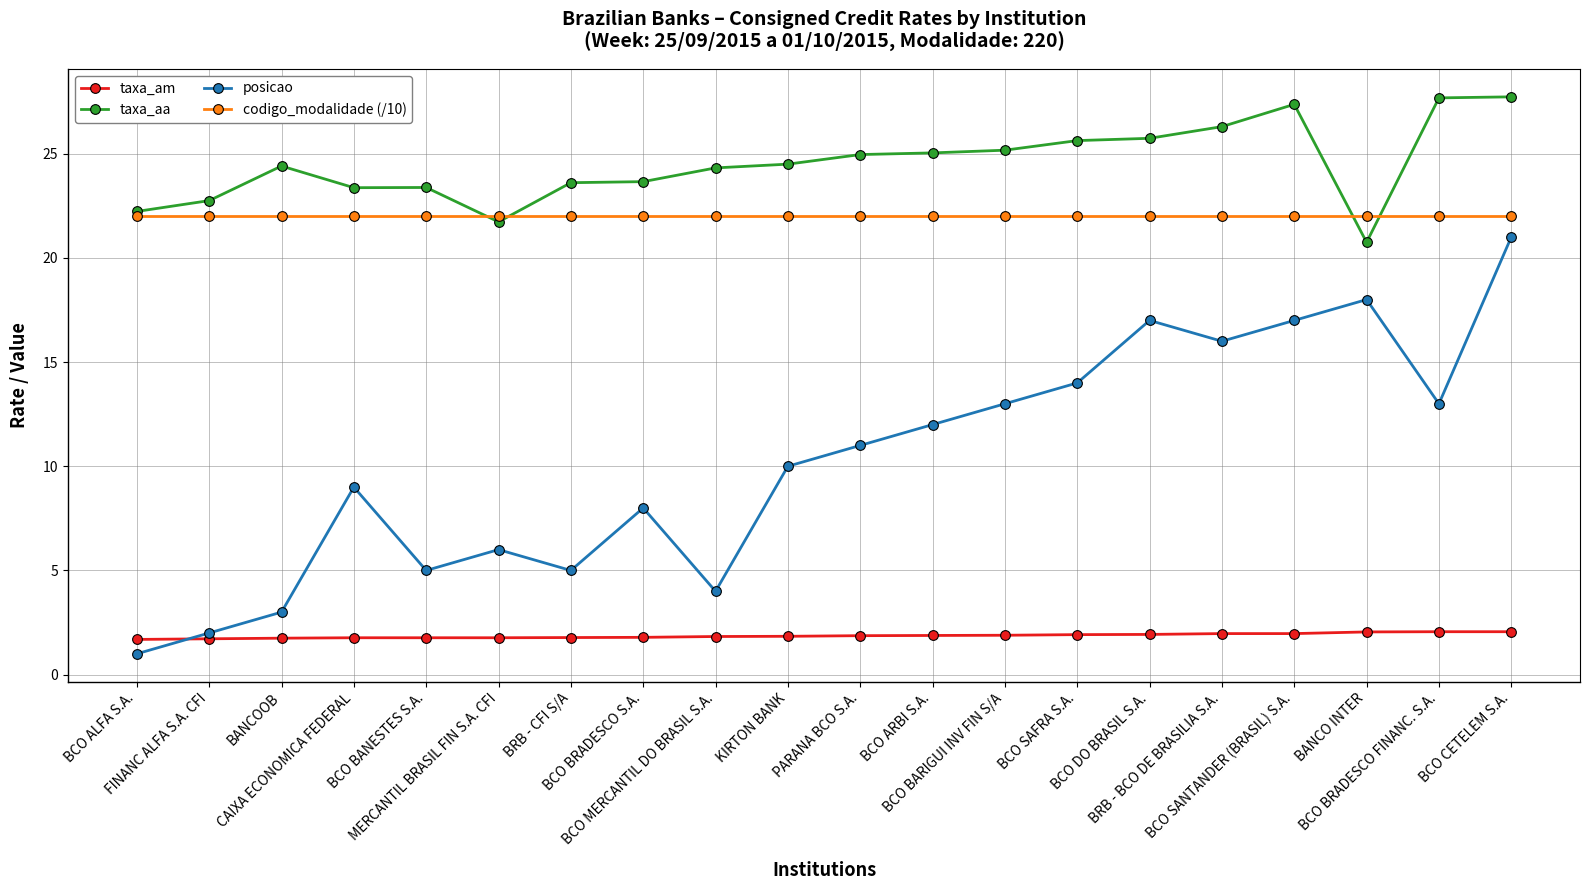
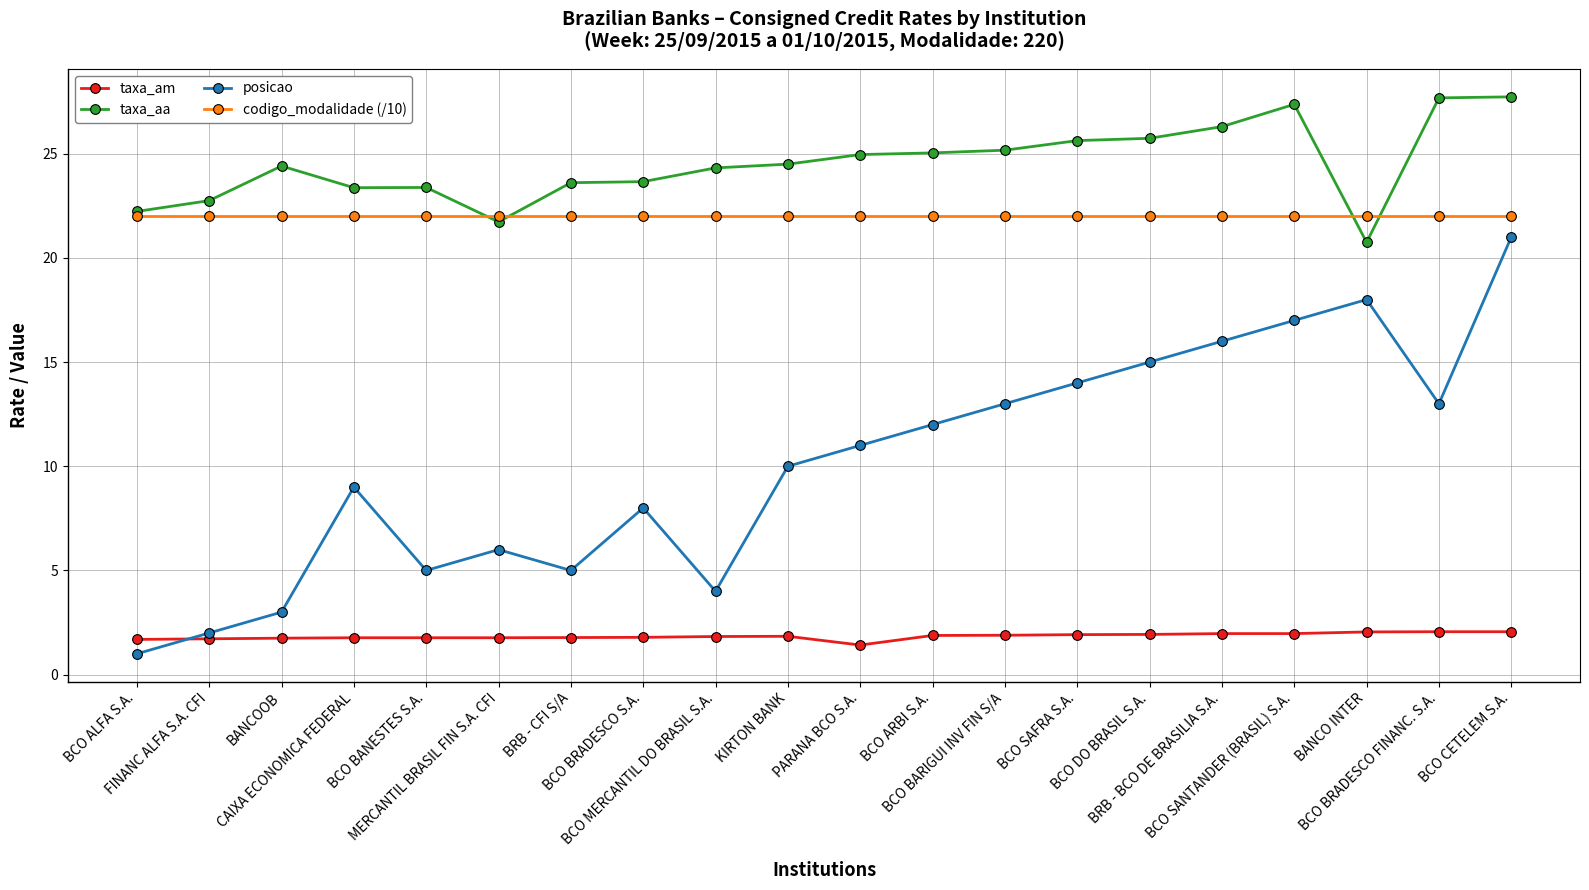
taxa_am, PARANA BCO S.A.: 1.9 -> 1.4
posicao, BCO DO BRASIL S.A.: 17 -> 15
